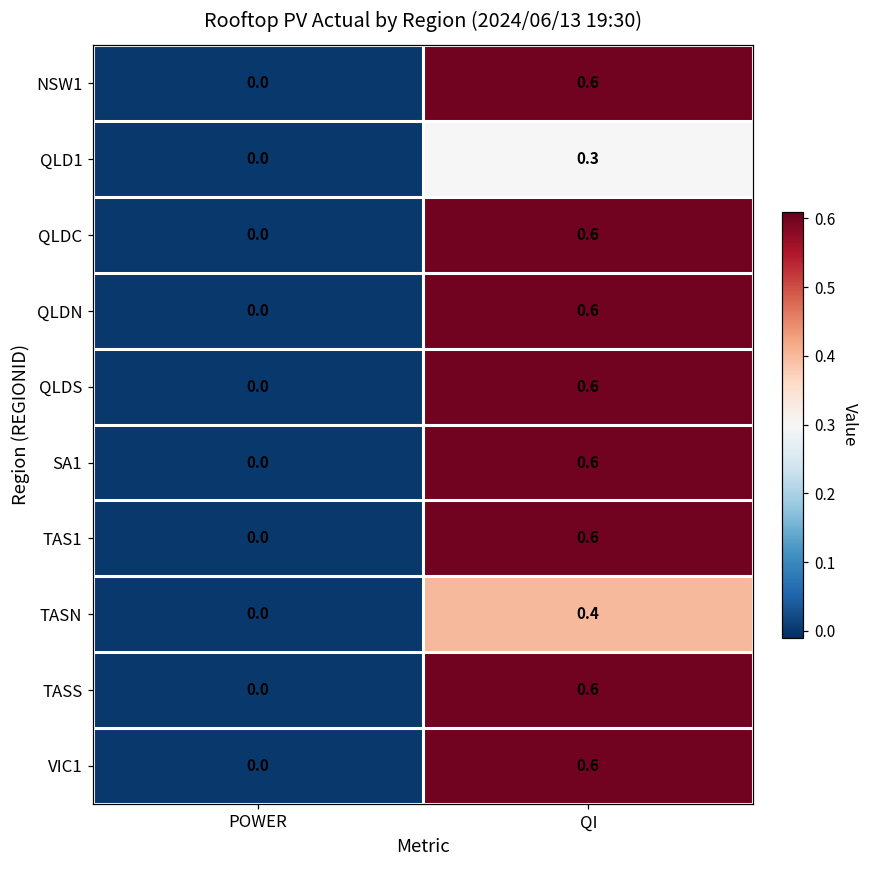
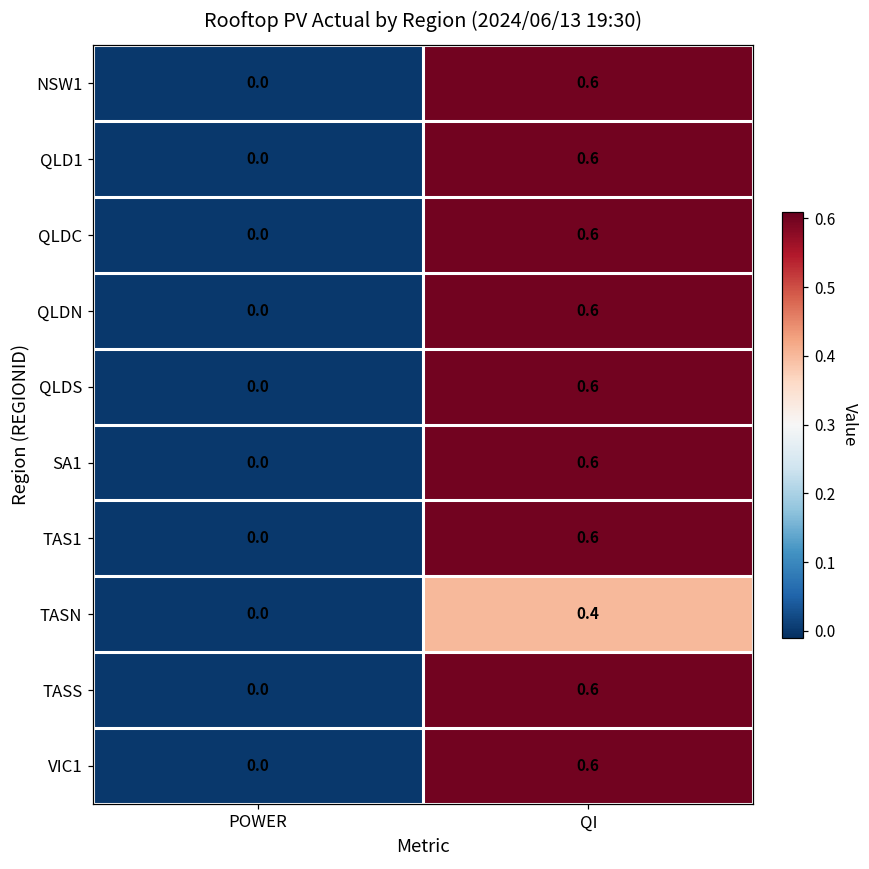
QLD1, QI: 0.3 -> 0.6
